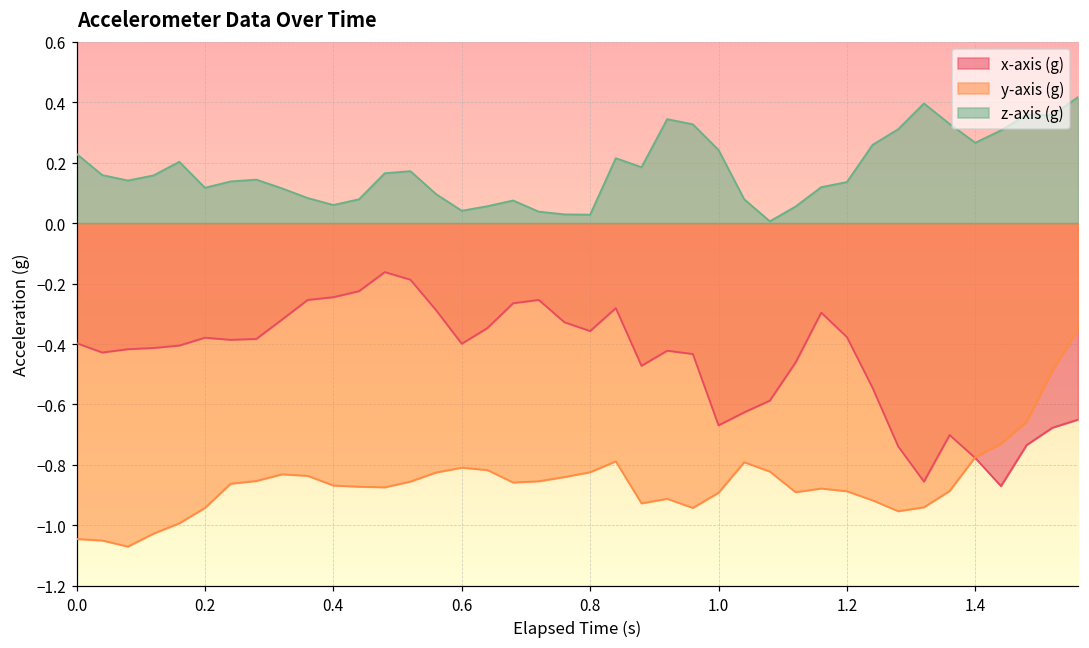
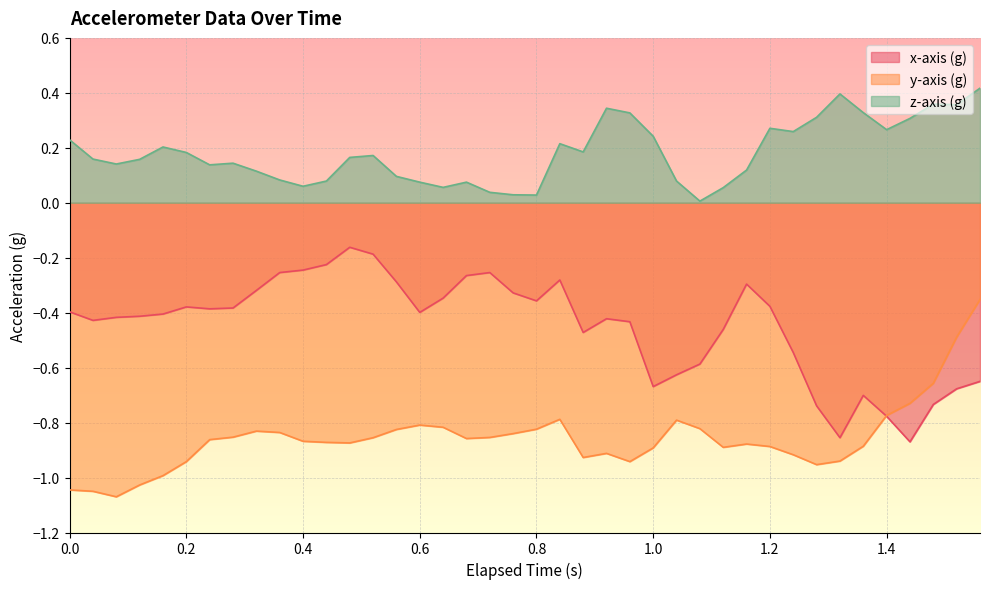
z-axis (g), 0.2: 0.12 -> 0.18
z-axis (g), 0.6: 0.04 -> 0.08
z-axis (g), 1.2: 0.14 -> 0.27
